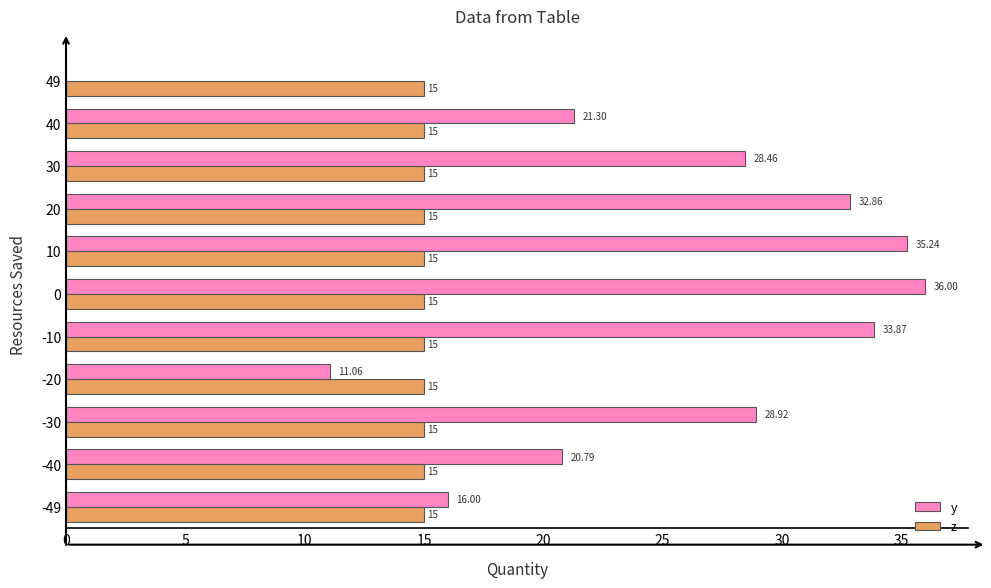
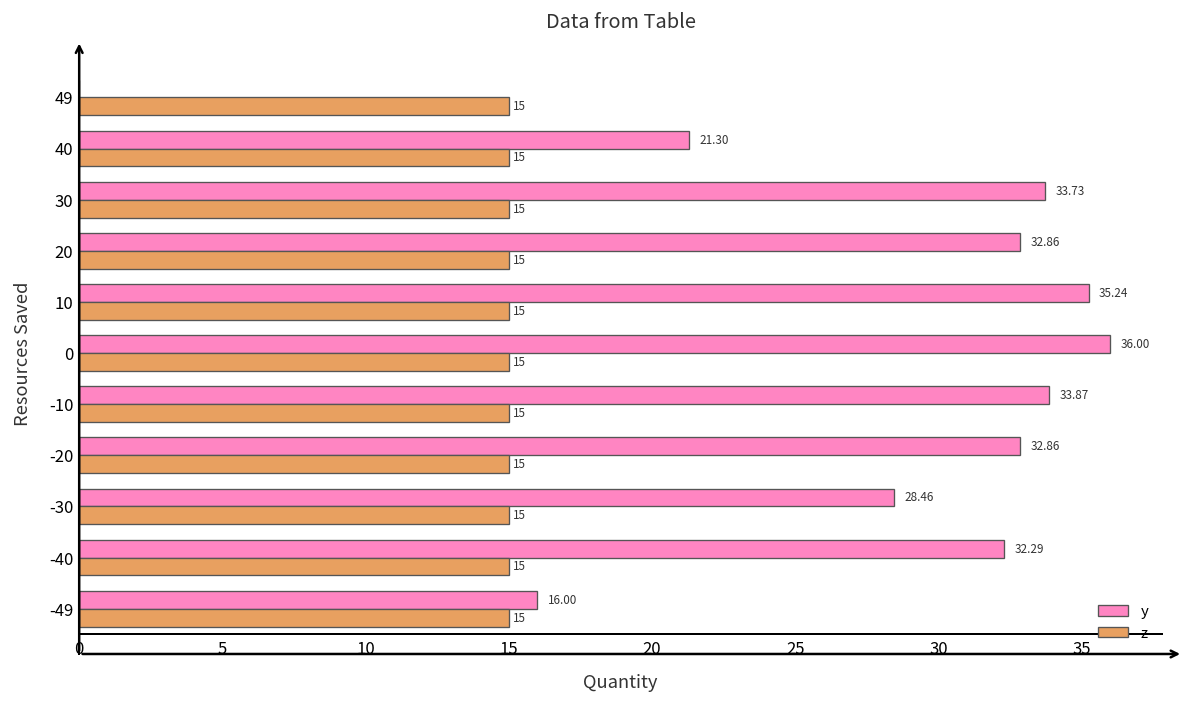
y, 30: 28.46 -> 33.73
y, -20: 11.06 -> 32.86
y, -30: 28.92 -> 28.46
y, -40: 20.79 -> 32.29
